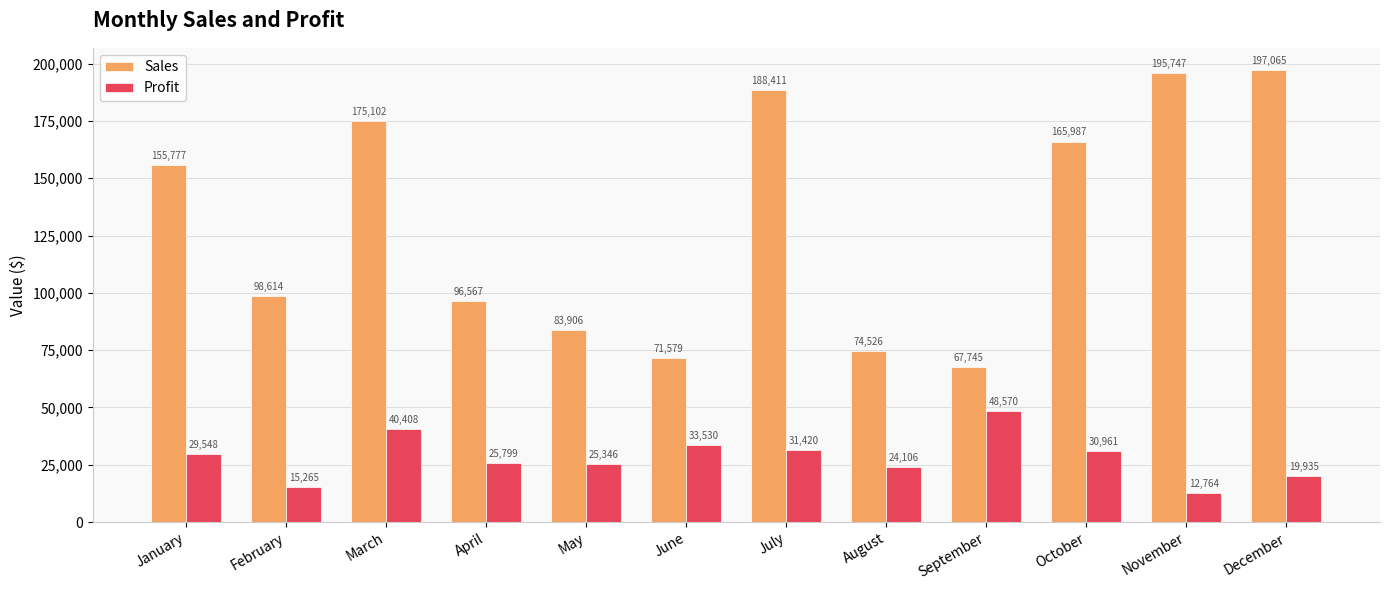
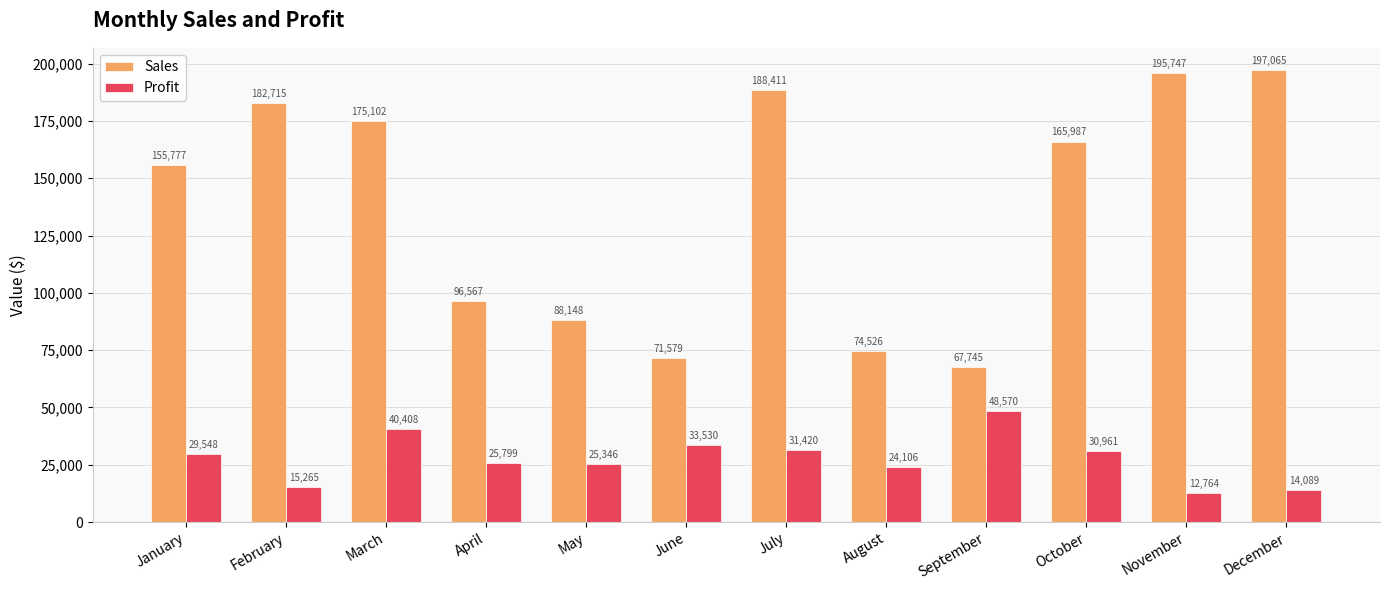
Sales, February: 98,614 -> 182,715
Sales, May: 83,906 -> 88,148
Profit, December: 19,935 -> 14,089
